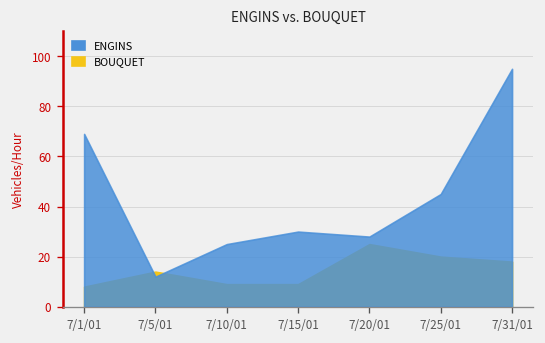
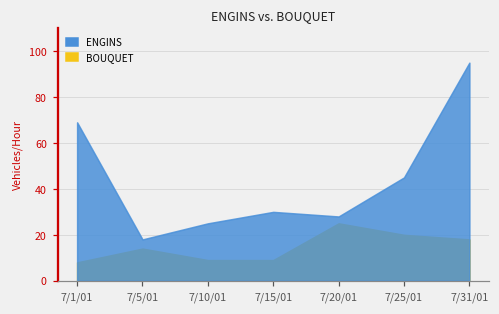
ENGINS, 7/5/01: 12 -> 18
